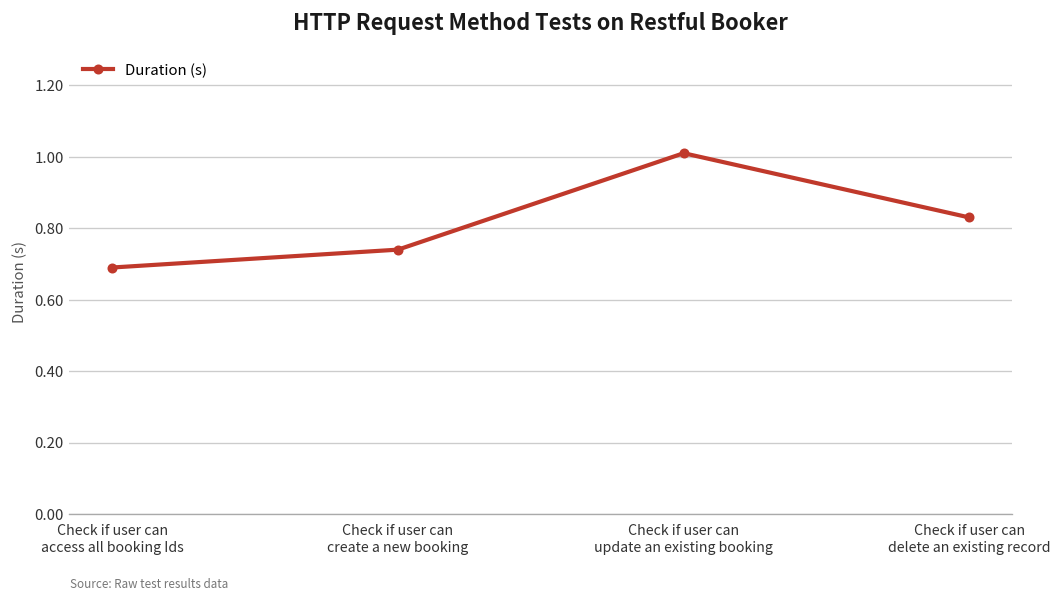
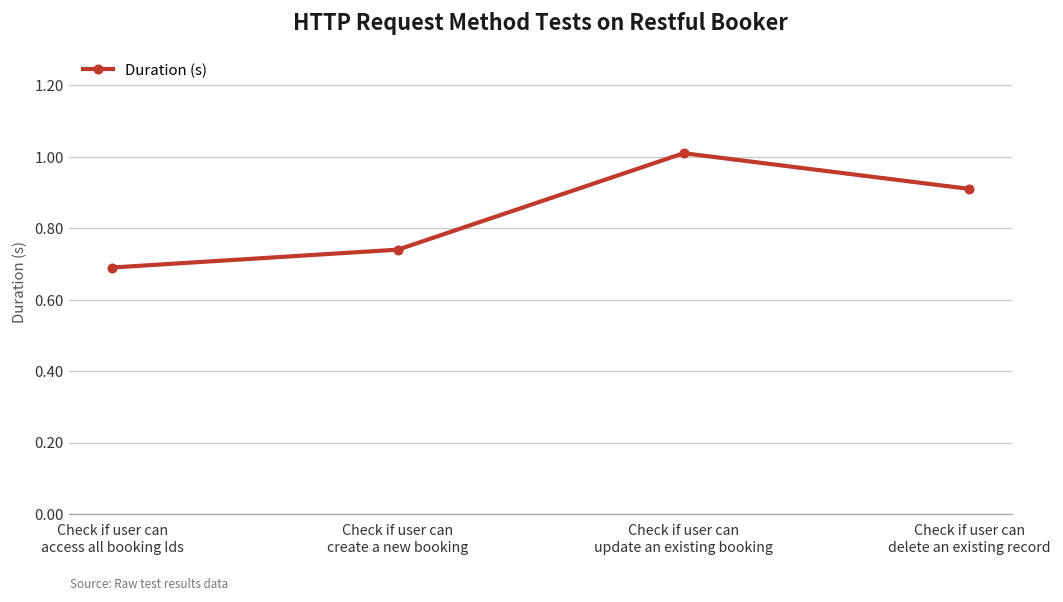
Check if user can delete an existing record: 0.83 -> 0.91
